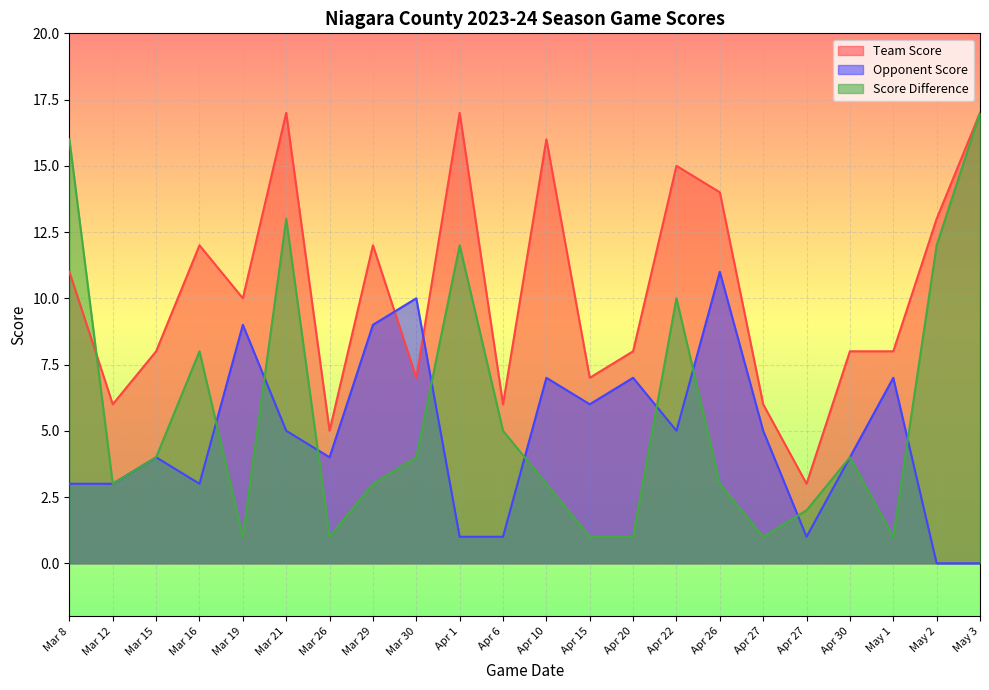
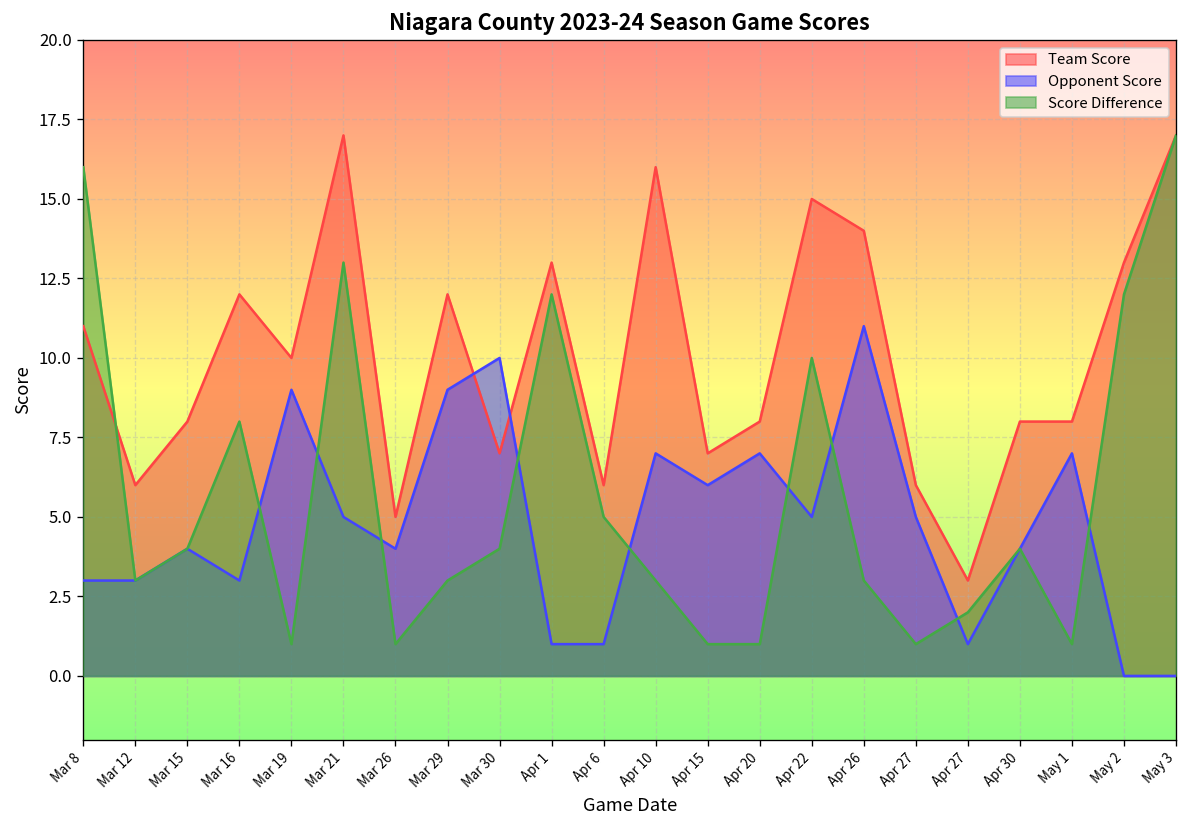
Team Score, Apr 1: 17 -> 13
